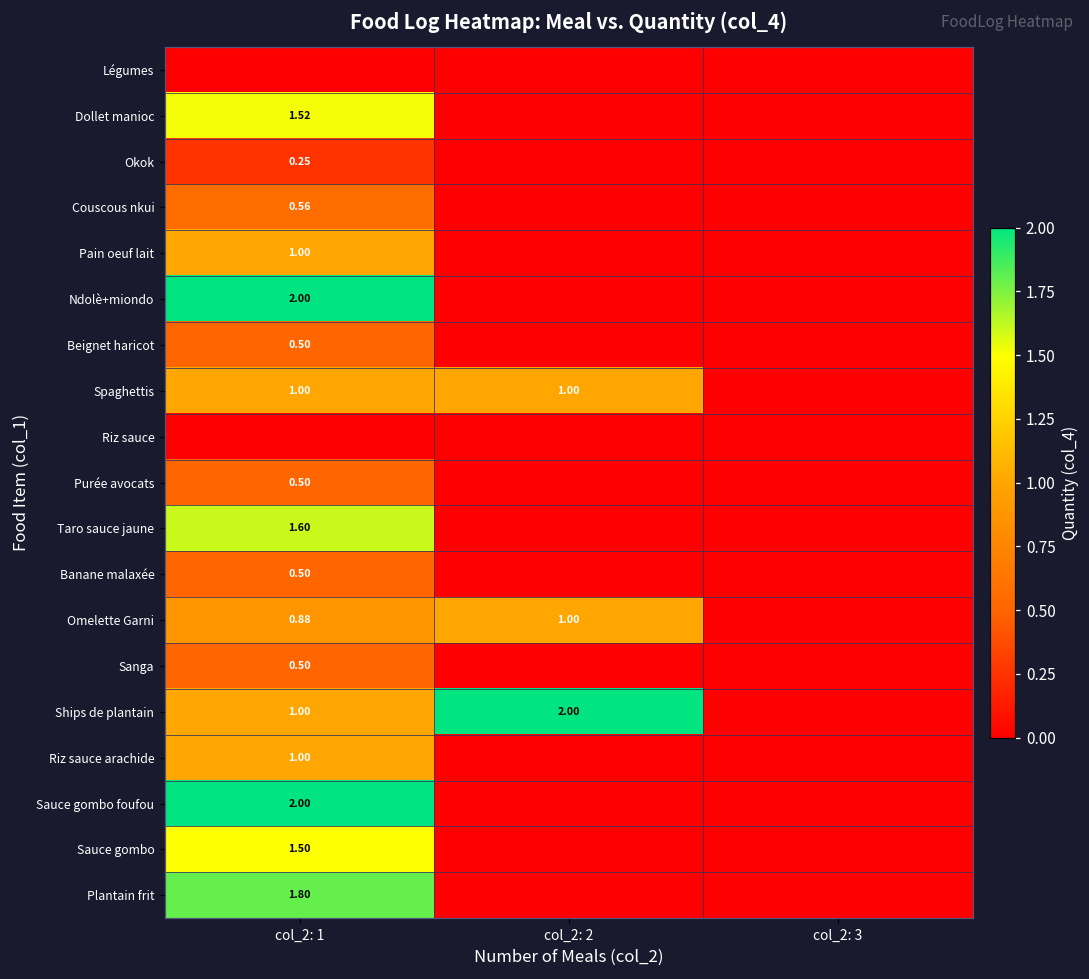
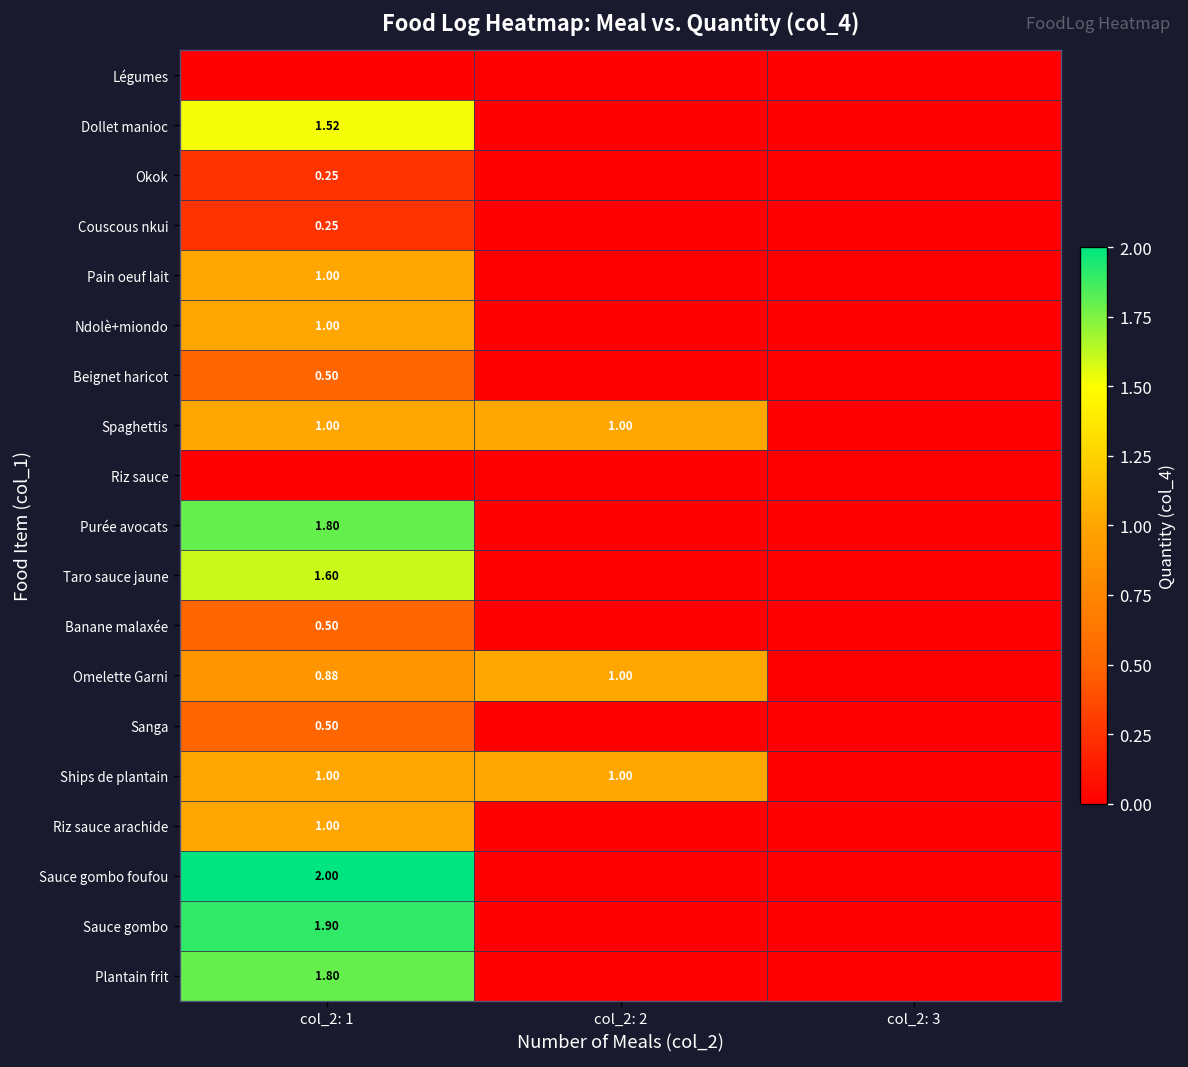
Couscous nkui, col_2: 1: 0.56 -> 0.25
Ndolè+miondo, col_2: 1: 2.00 -> 1.00
Purée avocats, col_2: 1: 0.50 -> 1.80
Ships de plantain, col_2: 2: 2.00 -> 1.00
Sauce gombo, col_2: 1: 1.50 -> 1.90
